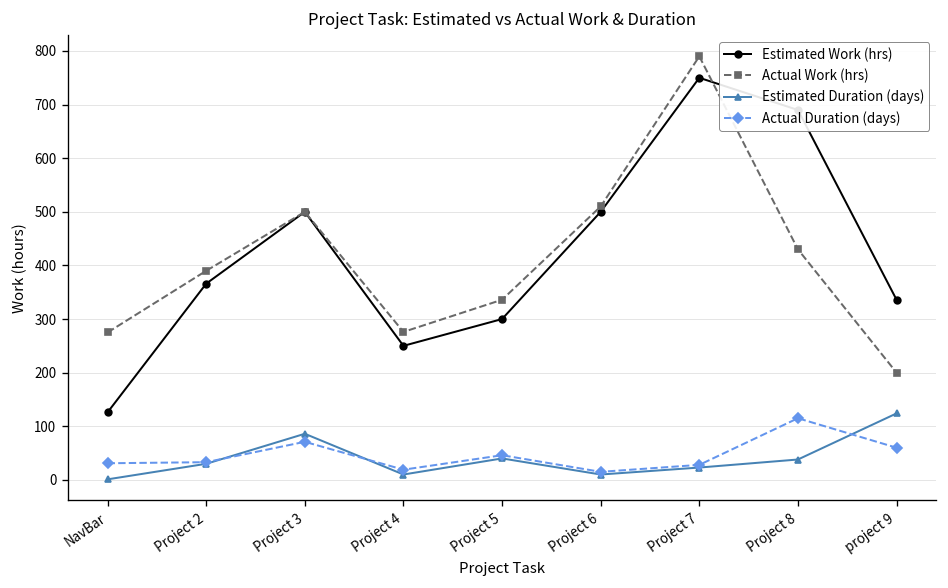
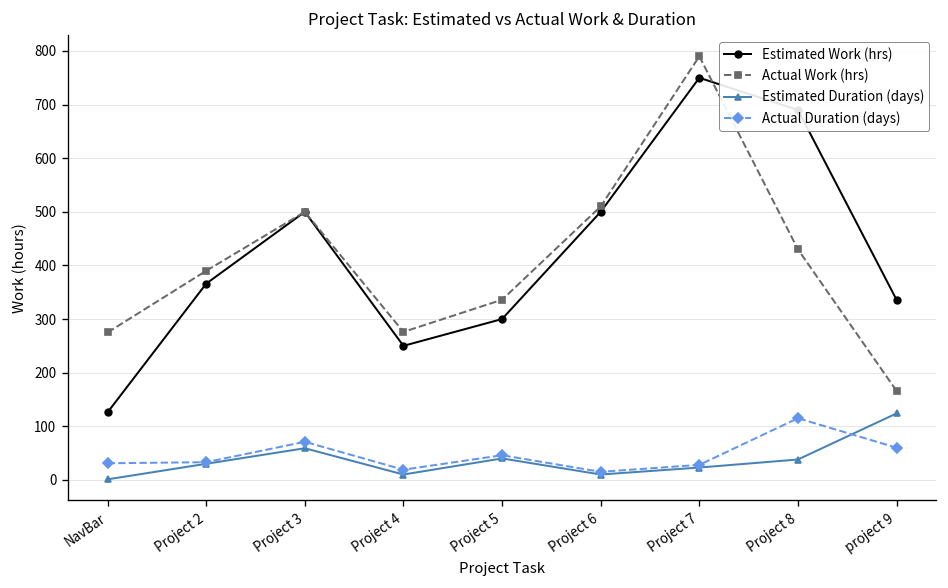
Estimated Duration (days), Project 3: 90 -> 60
Actual Work (hrs), project 9: 200 -> 170
